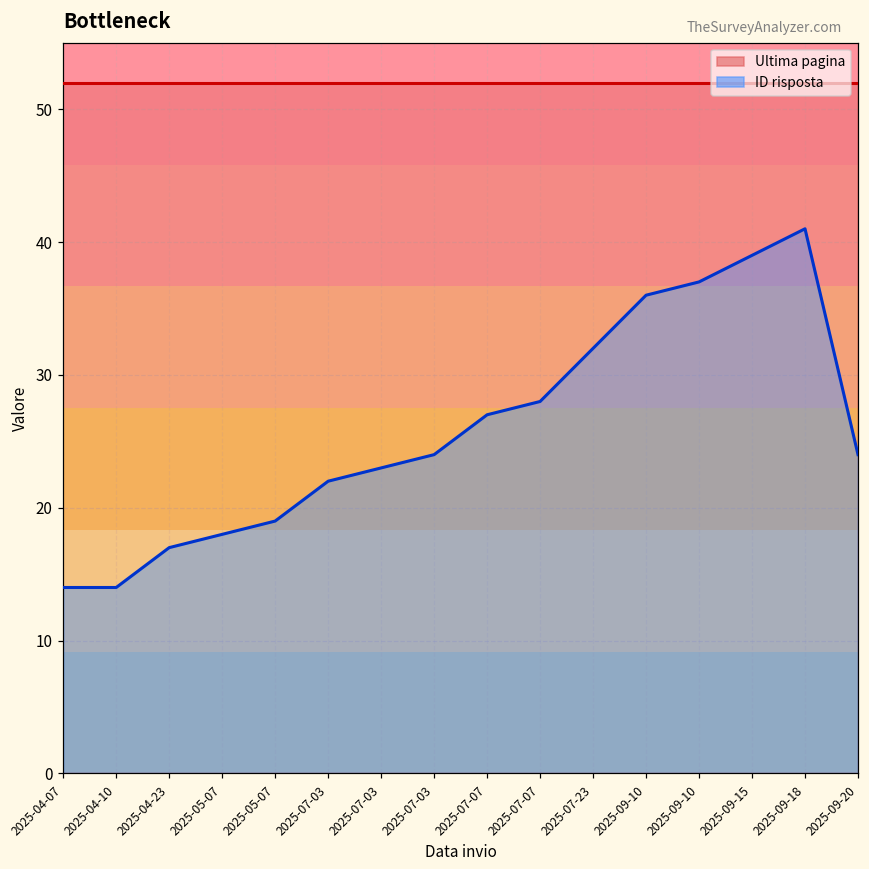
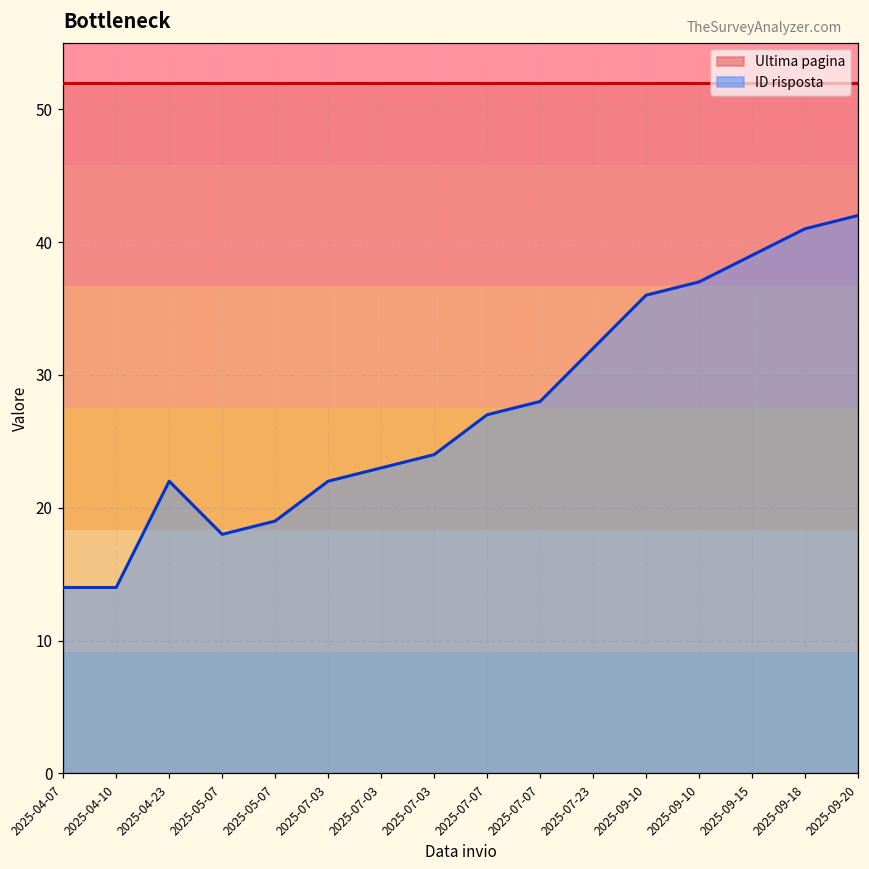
ID risposta, 2025-04-23: 17 -> 22
ID risposta, 2025-09-20: 24 -> 42
